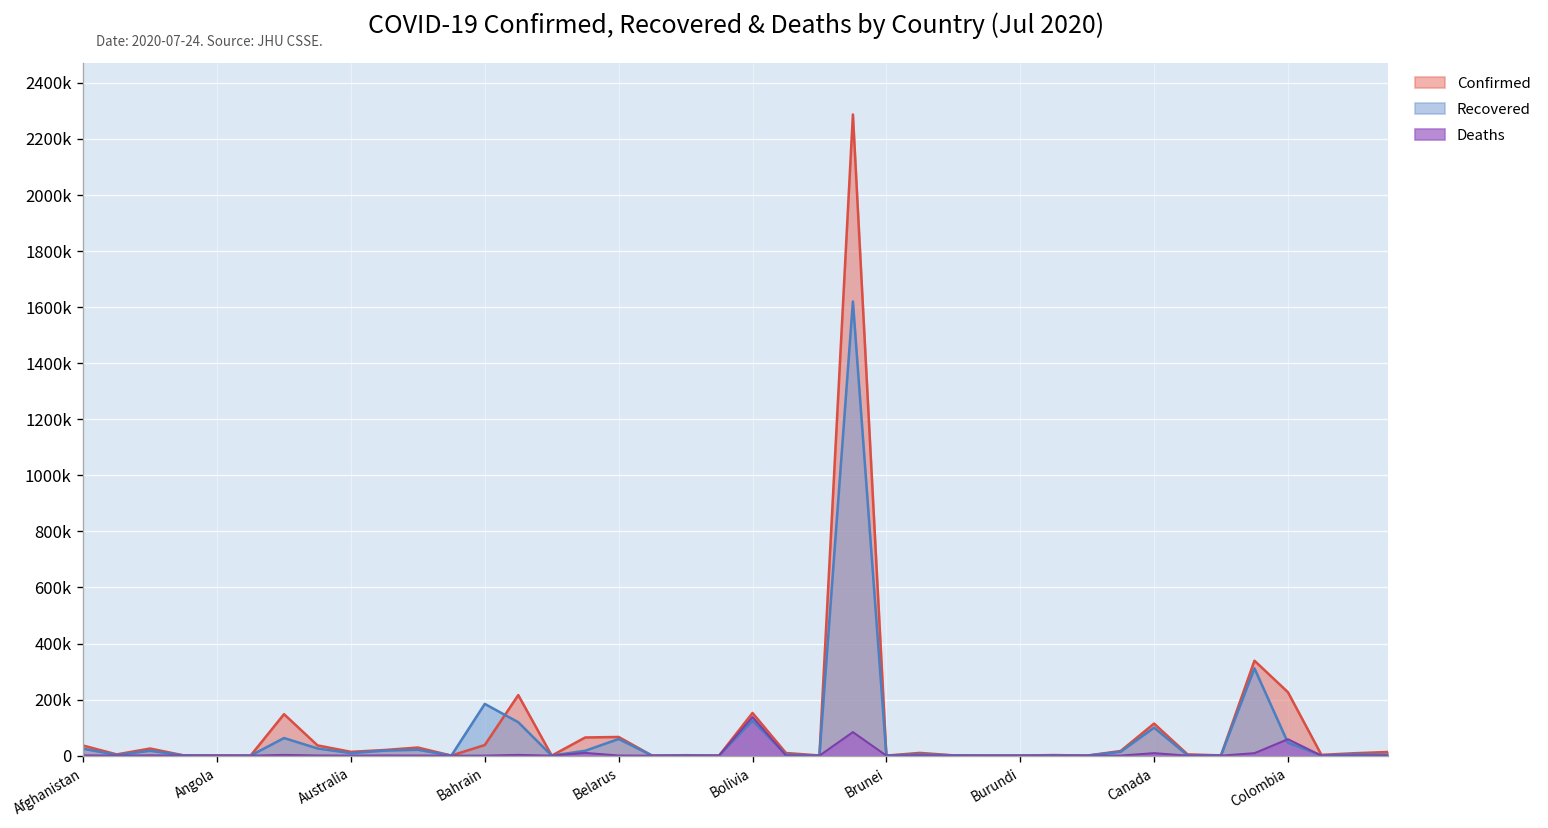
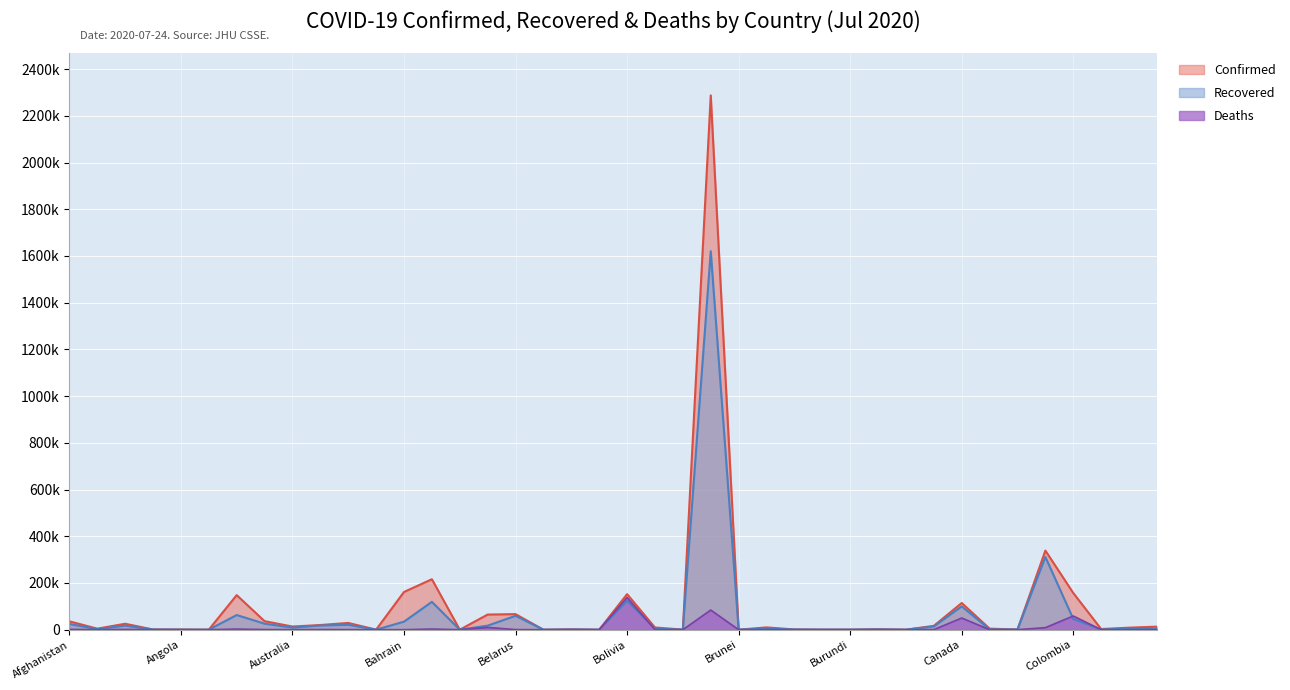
Confirmed, Bahrain: 40000 -> 160000
Recovered, Bahrain: 180000 -> 30000
Deaths, Canada: 10000 -> 50000
Confirmed, Colombia: 230000 -> 160000
